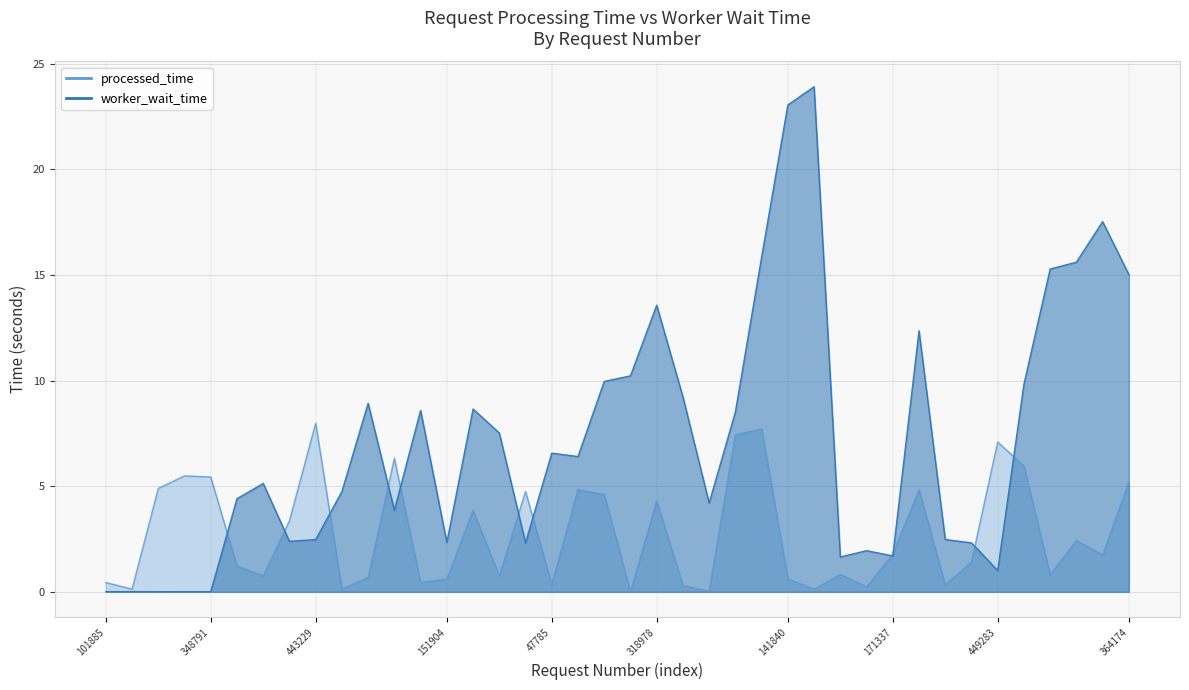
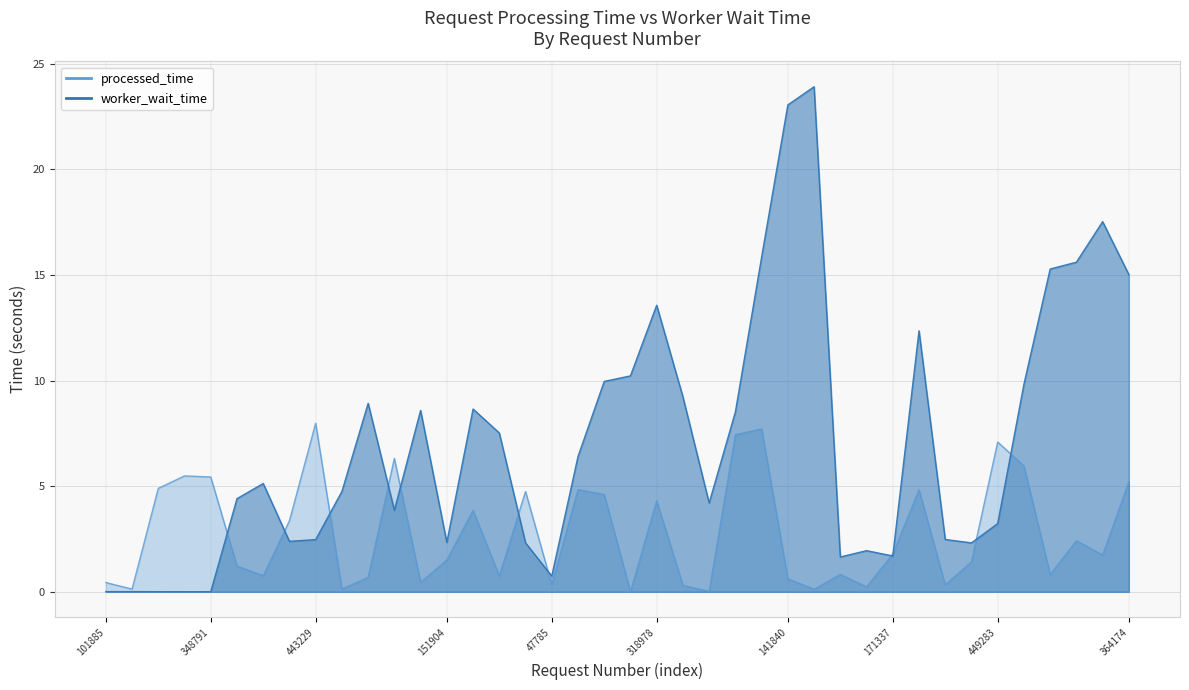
processed_time, 151904: 0.6 -> 1.5
worker_wait_time, 47785: 6.6 -> 0.7
worker_wait_time, 449283: 1.0 -> 3.2
